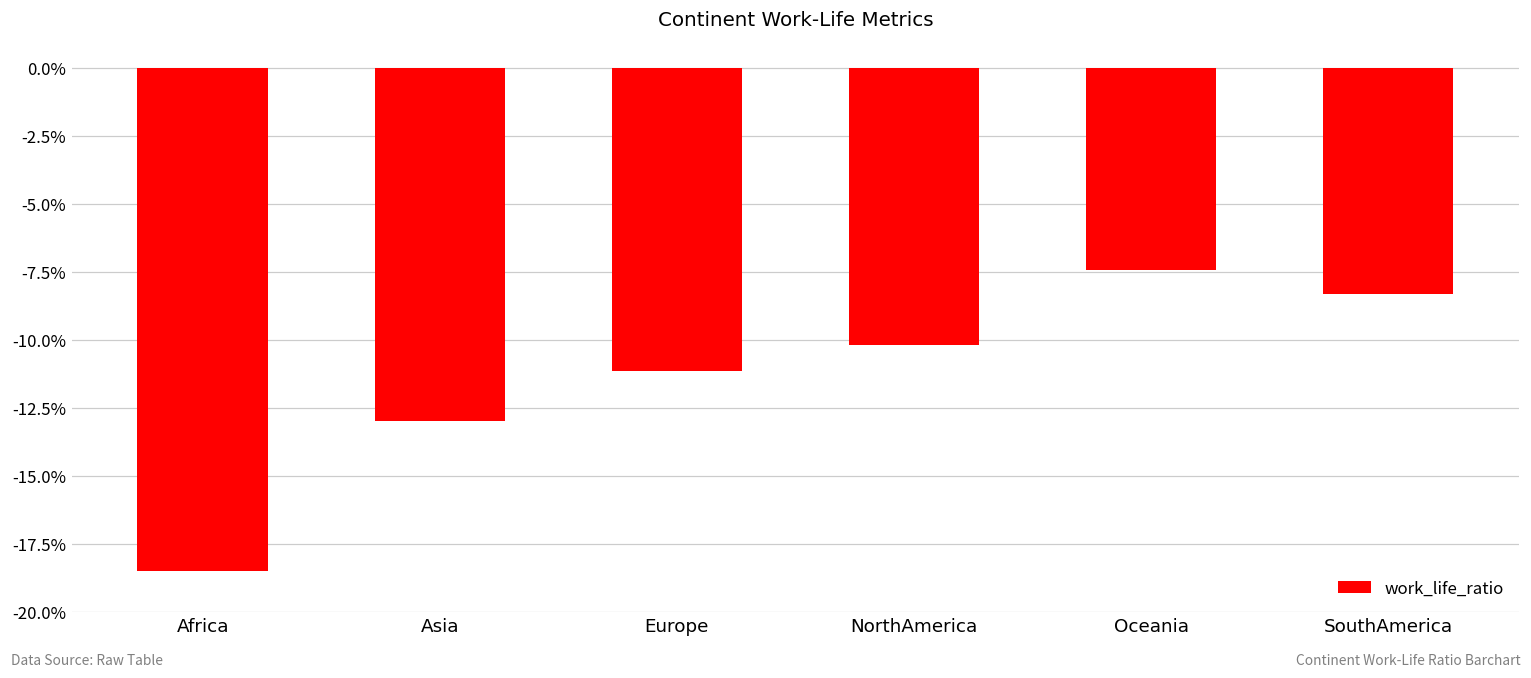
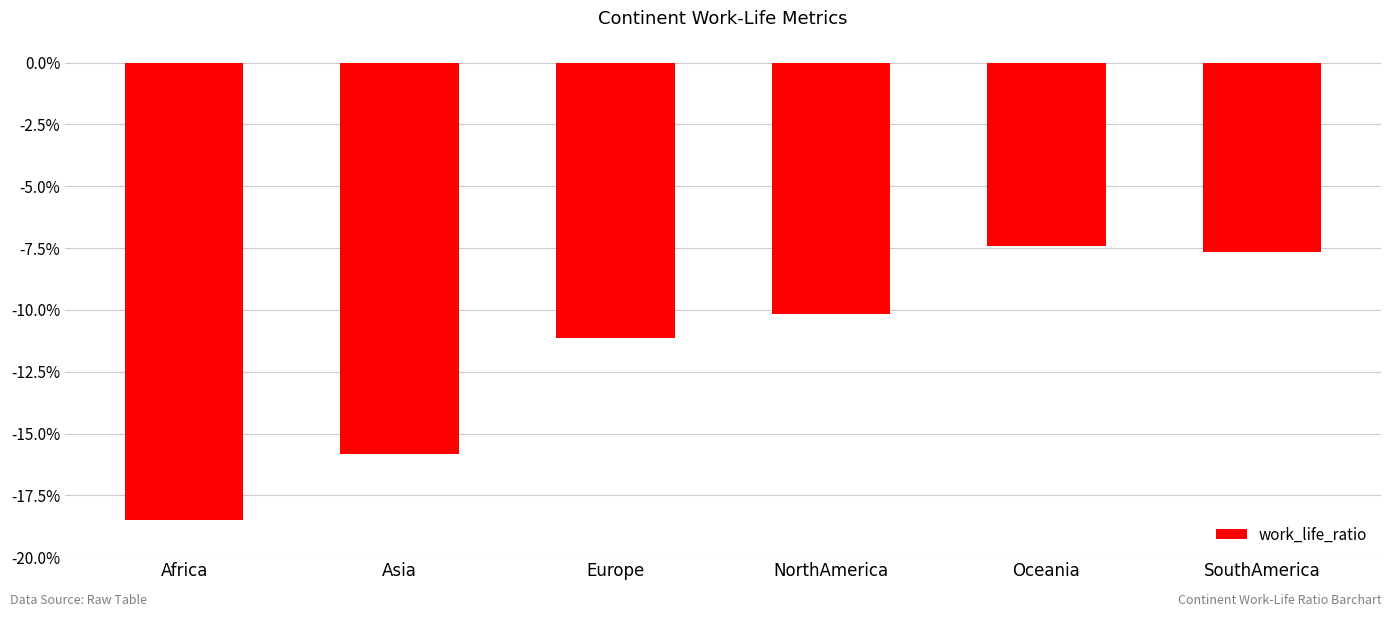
Asia: -13.0% -> -15.8%
SouthAmerica: -8.3% -> -7.7%
